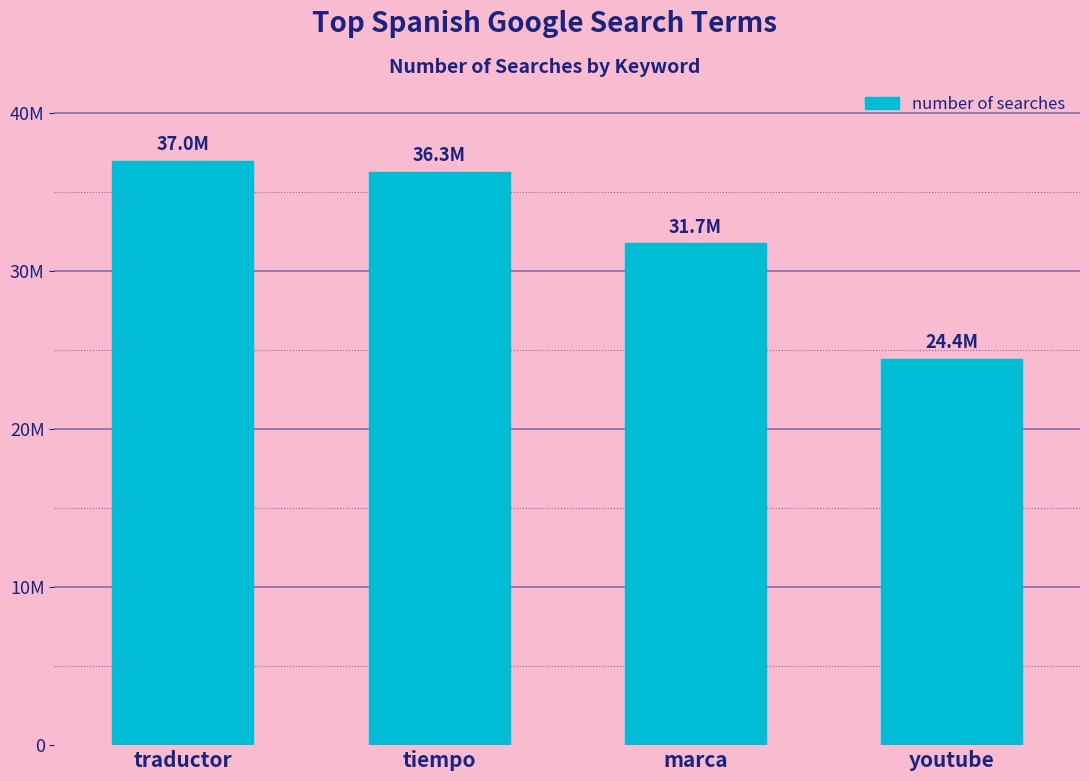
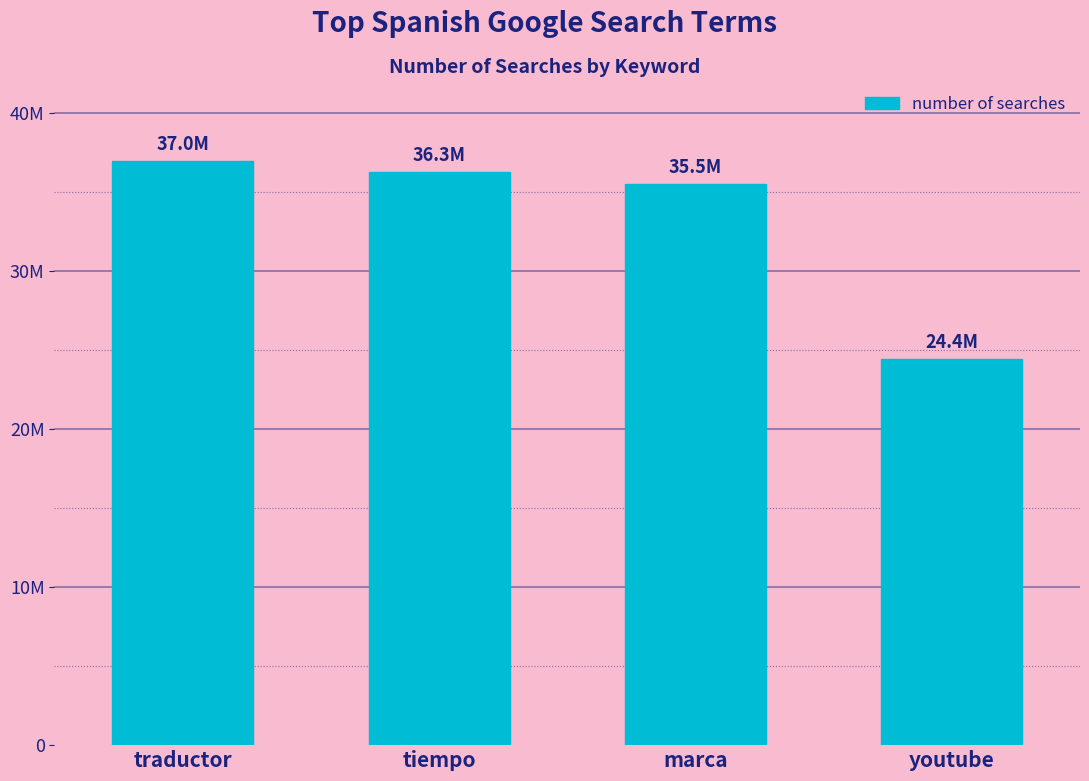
marca: 31.7M -> 35.5M
